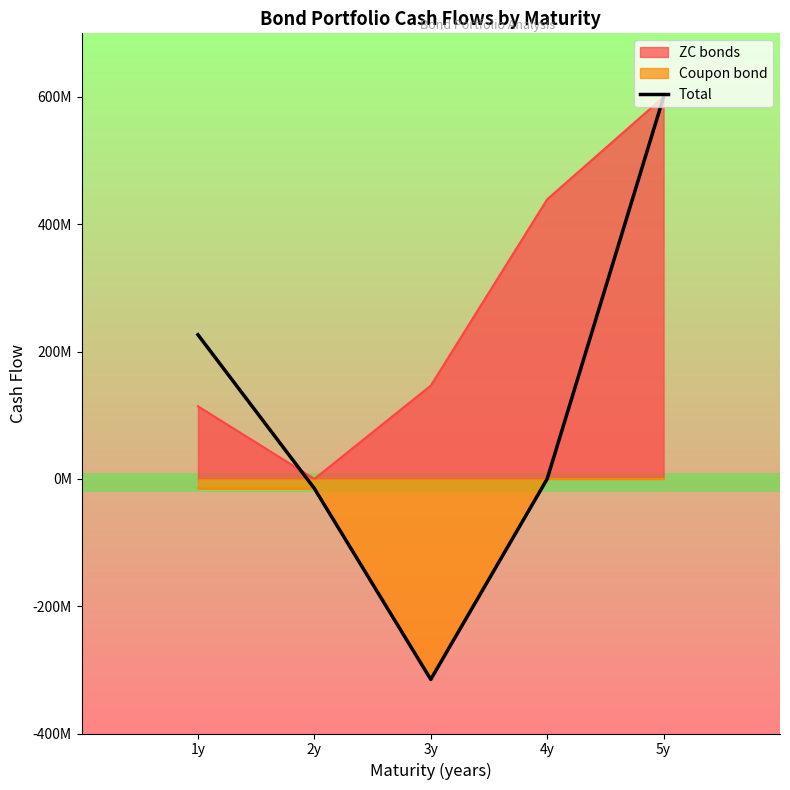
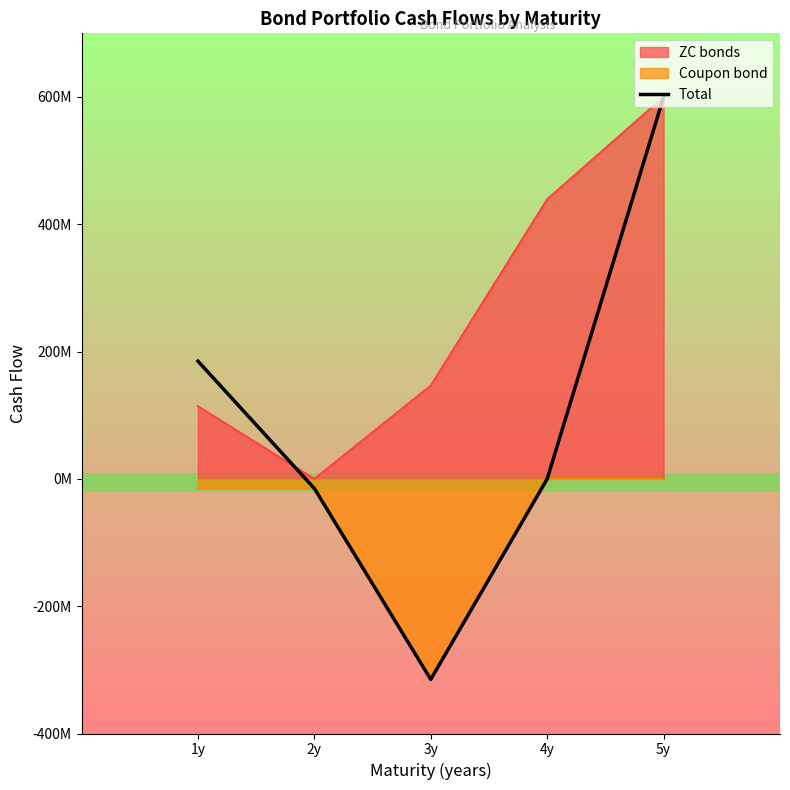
Total, 1y: 230000000 -> 190000000
